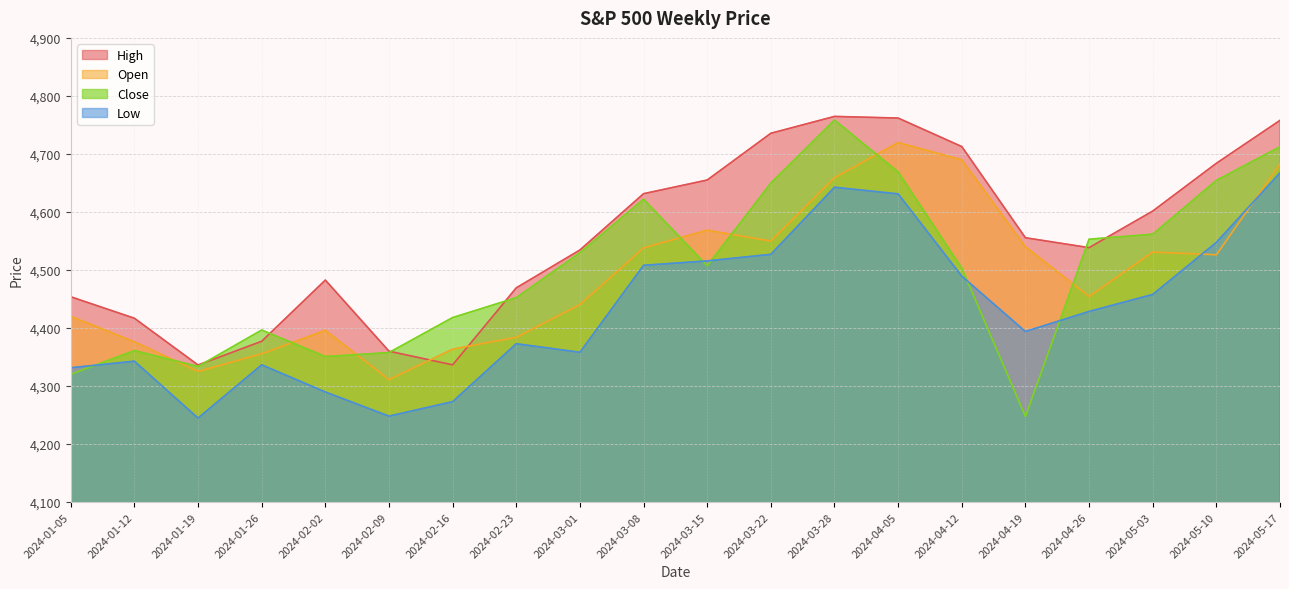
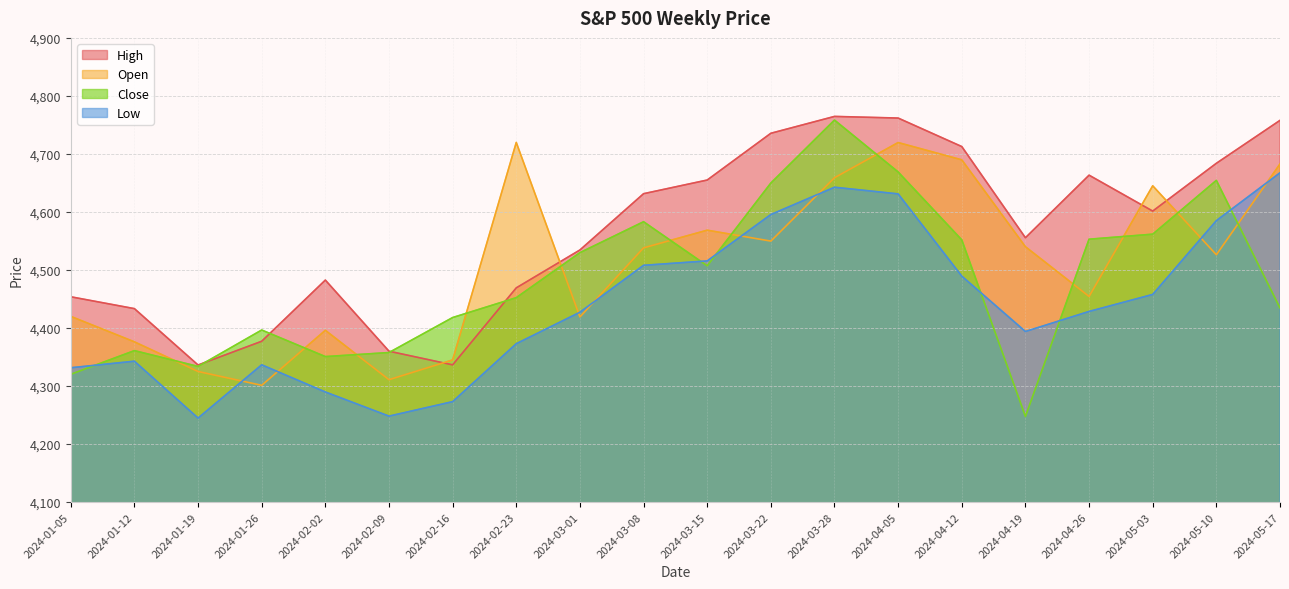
High, 2024-01-12: 4,420 -> 4,430
Open, 2024-01-26: 4,360 -> 4,300
Open, 2024-02-16: 4,360 -> 4,340
Open, 2024-02-23: 4,380 -> 4,720
Open, 2024-03-01: 4,440 -> 4,420
Low, 2024-03-01: 4,360 -> 4,430
Close, 2024-03-08: 4,620 -> 4,580
Low, 2024-03-22: 4,530 -> 4,600
Close, 2024-04-12: 4,500 -> 4,550
High, 2024-04-26: 4,540 -> 4,660
Open, 2024-05-03: 4,530 -> 4,650
Low, 2024-05-10: 4,550 -> 4,580
Close, 2024-05-17: 4,710 -> 4,430
